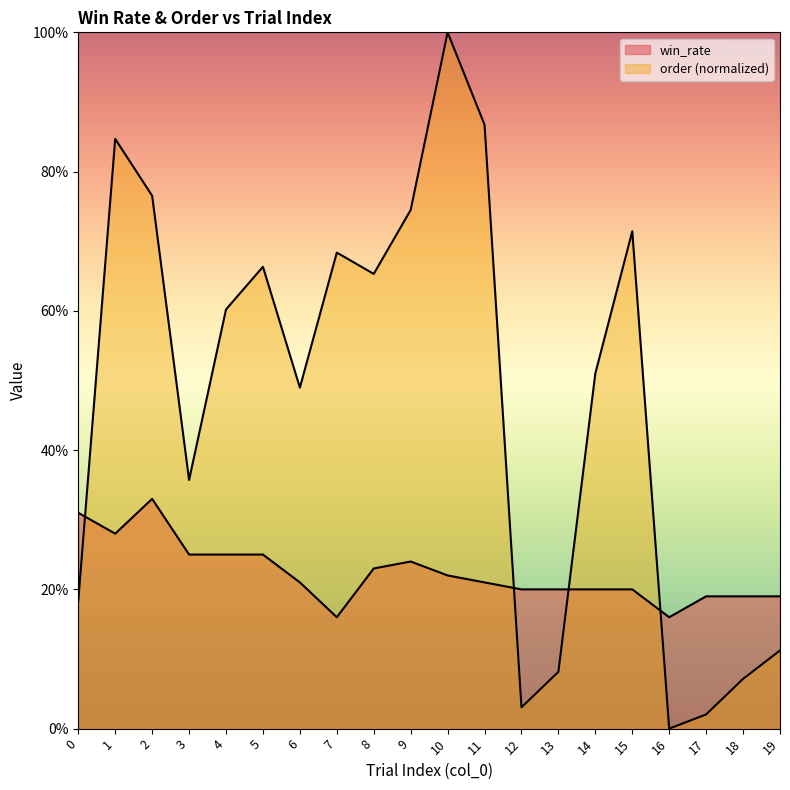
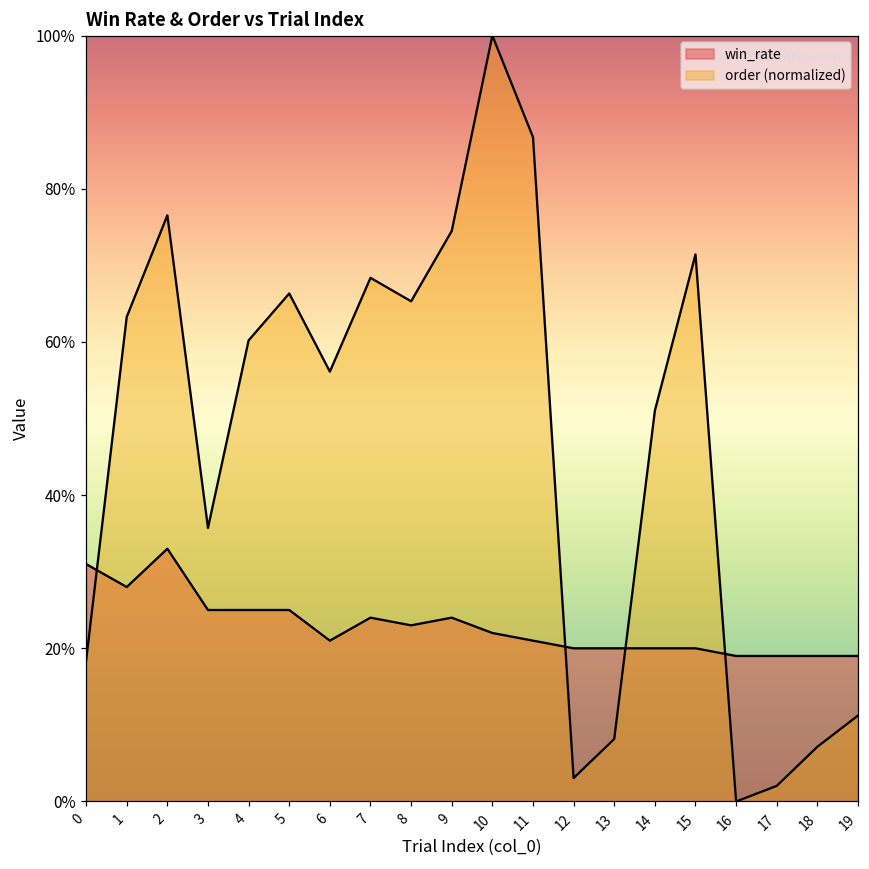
order (normalized), 1: 85% -> 63%
order (normalized), 6: 49% -> 56%
win_rate, 7: 16% -> 24%
win_rate, 16: 16% -> 19%
